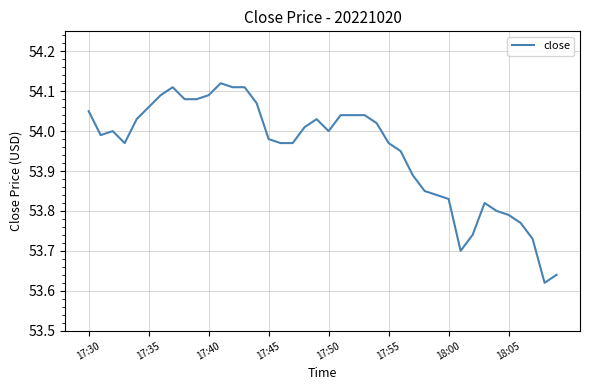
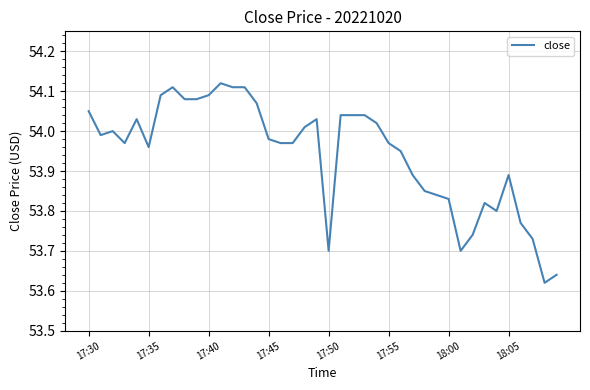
17:35: 54.06 -> 53.96
17:50: 54.0 -> 53.7
18:05: 53.79 -> 53.89
